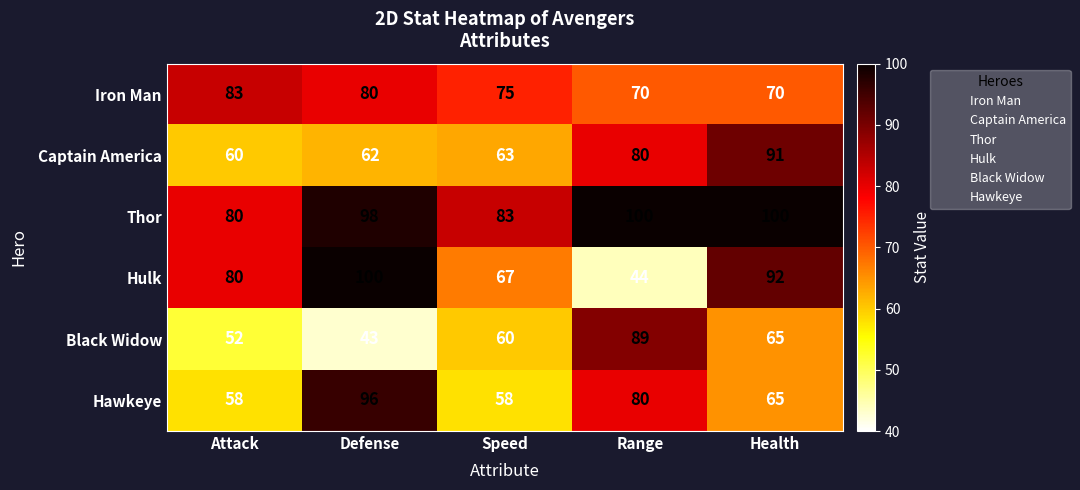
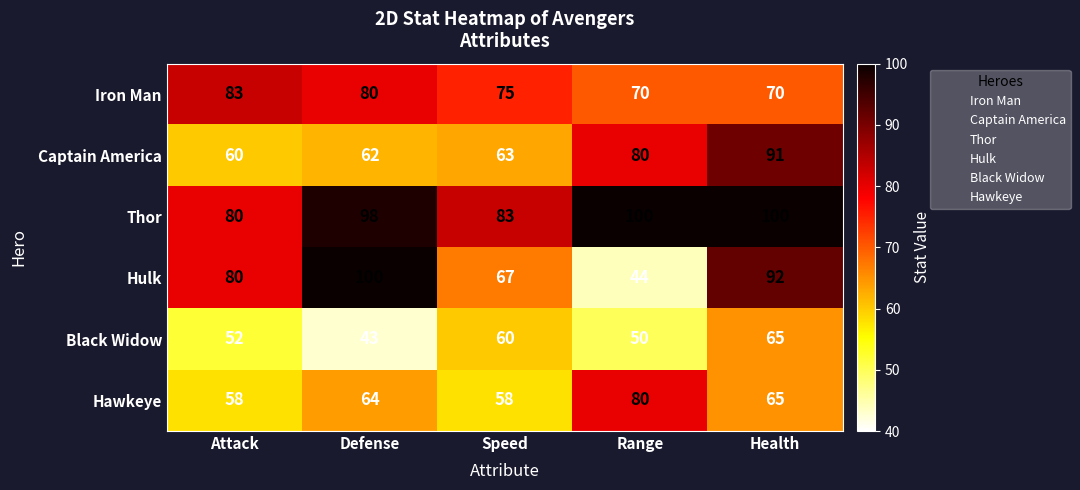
Black Widow, Range: 89 -> 50
Hawkeye, Defense: 96 -> 64
